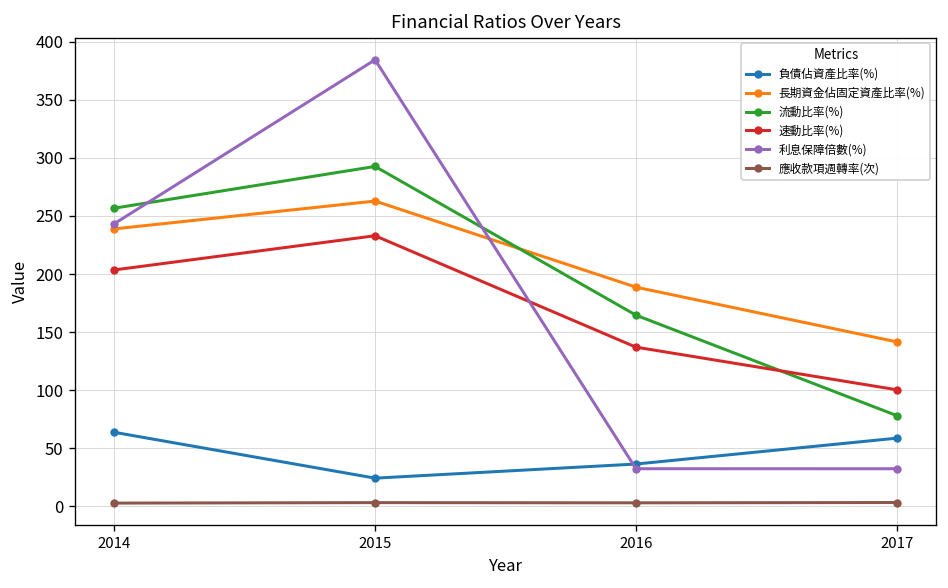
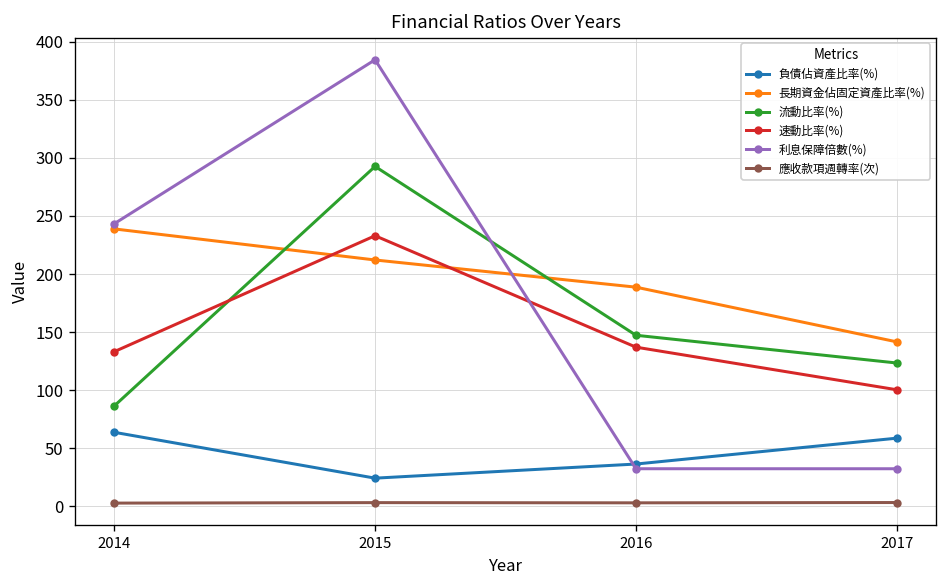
流動比率(%), 2014: 260 -> 90
速動比率(%), 2014: 200 -> 130
長期資金佔固定資產比率(%), 2015: 260 -> 210
流動比率(%), 2016: 160 -> 150
流動比率(%), 2017: 80 -> 120
